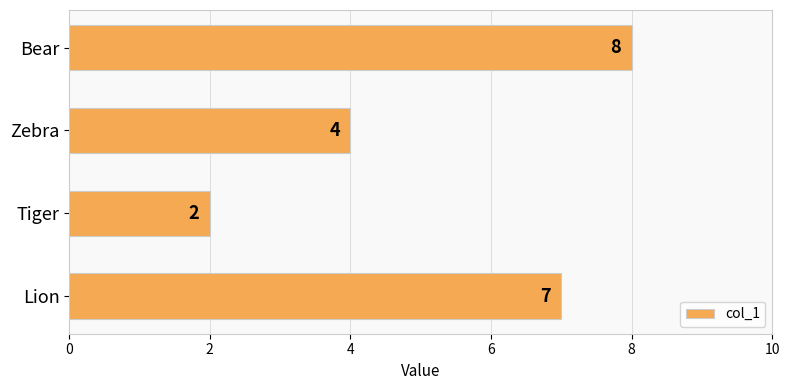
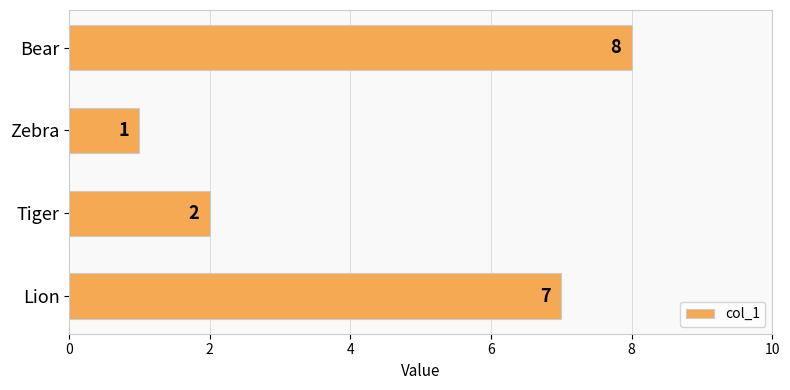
Zebra: 4 -> 1
